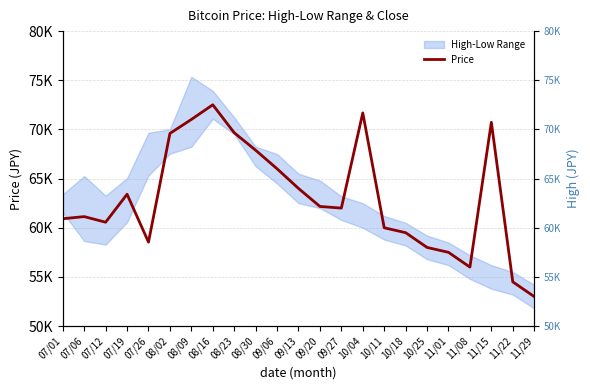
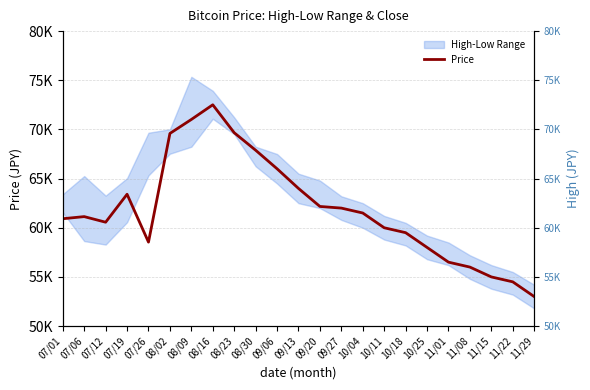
Price, 10/04: 72000 -> 62000
Price, 11/01: 58000 -> 57000
Price, 11/15: 71000 -> 55000
